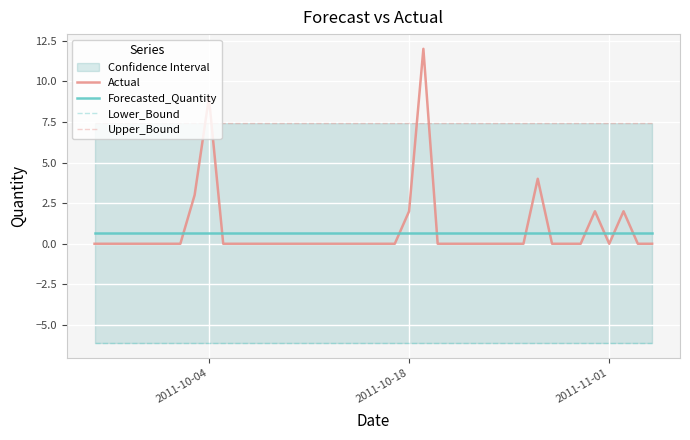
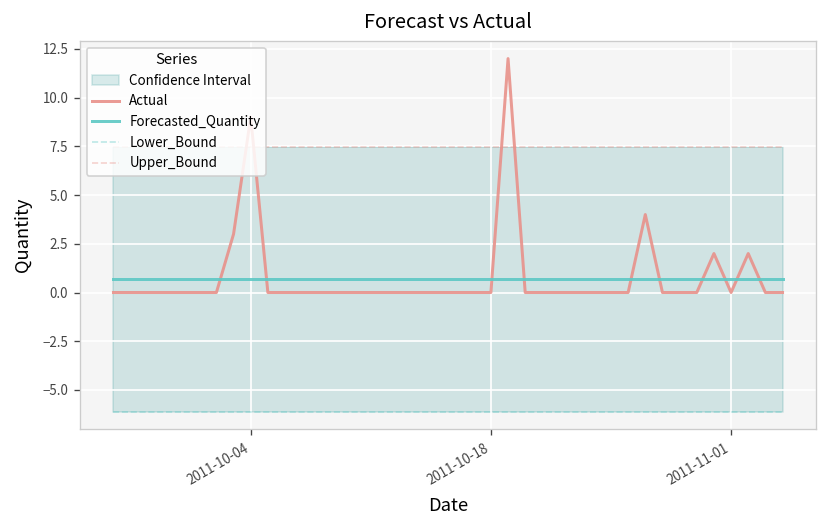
Actual, 2011-10-18: 2 -> 0
